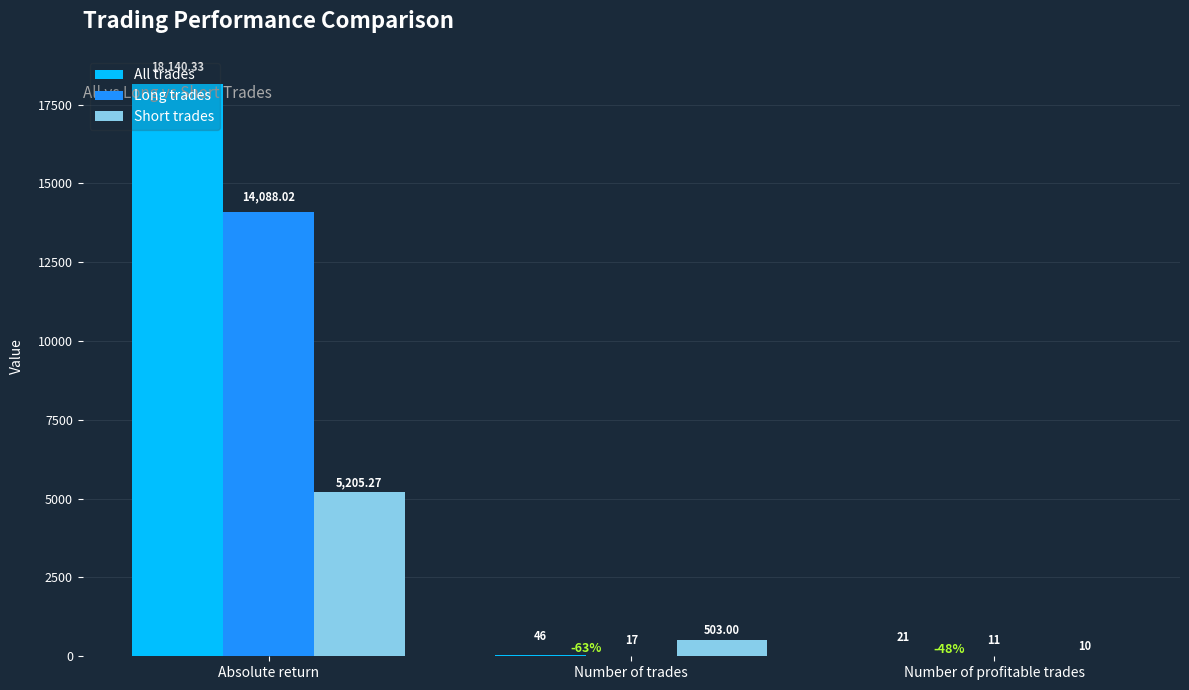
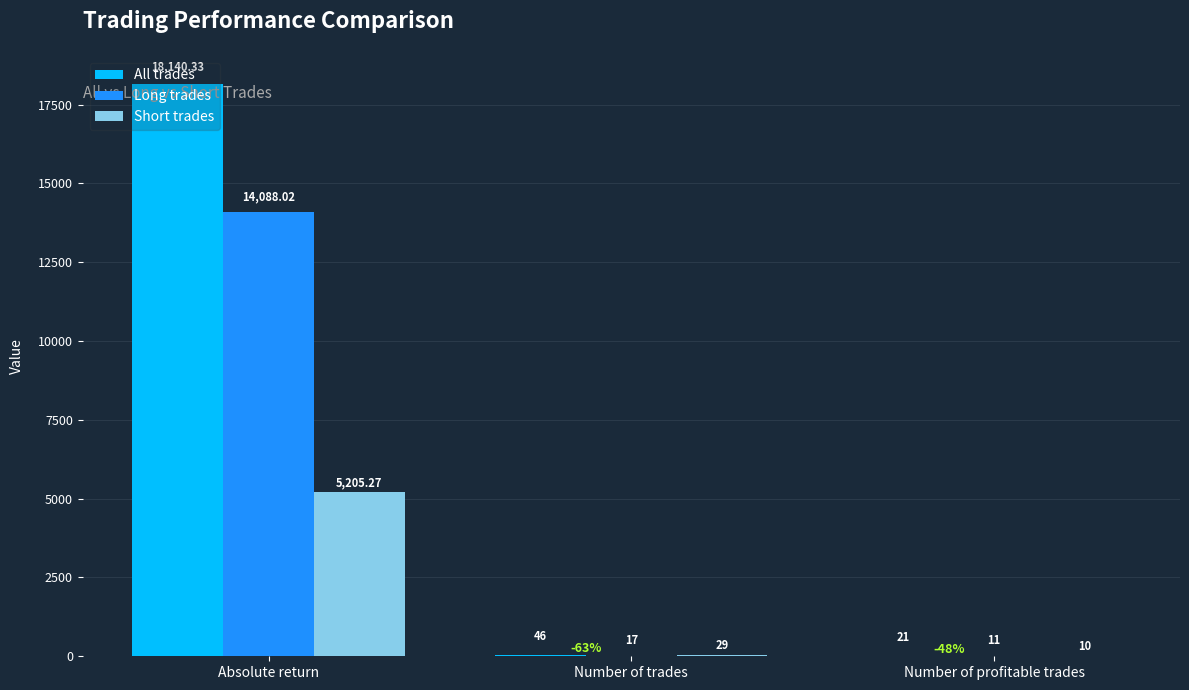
Short trades, Number of trades: 503.00 -> 29
